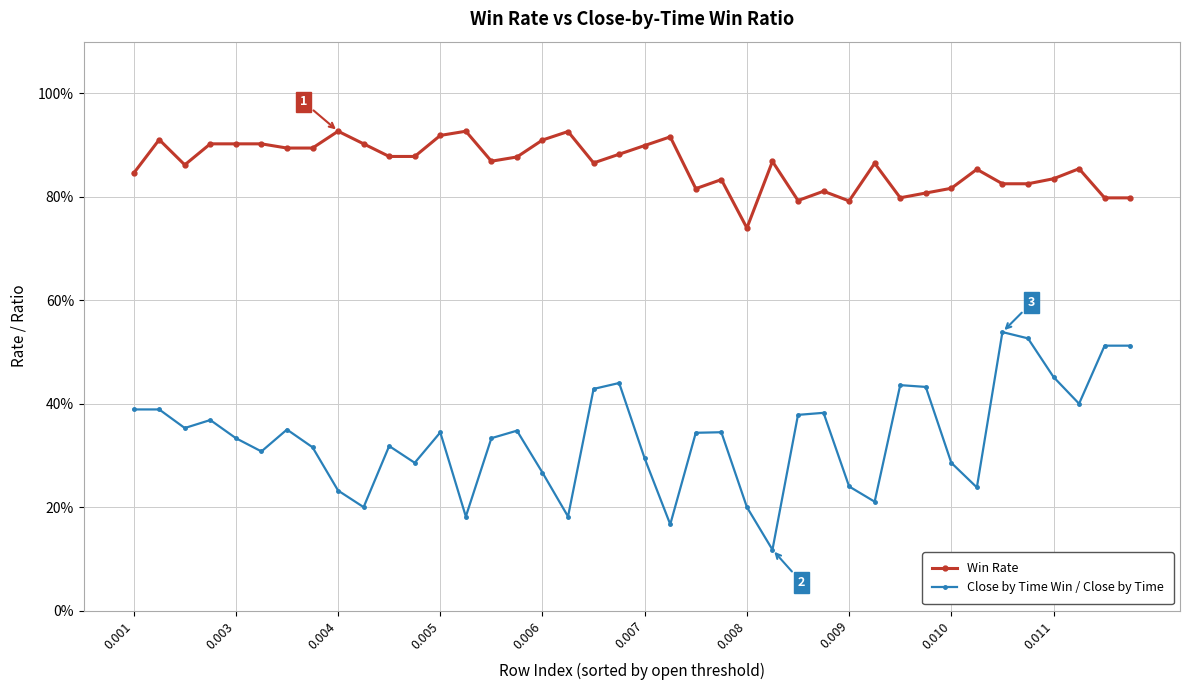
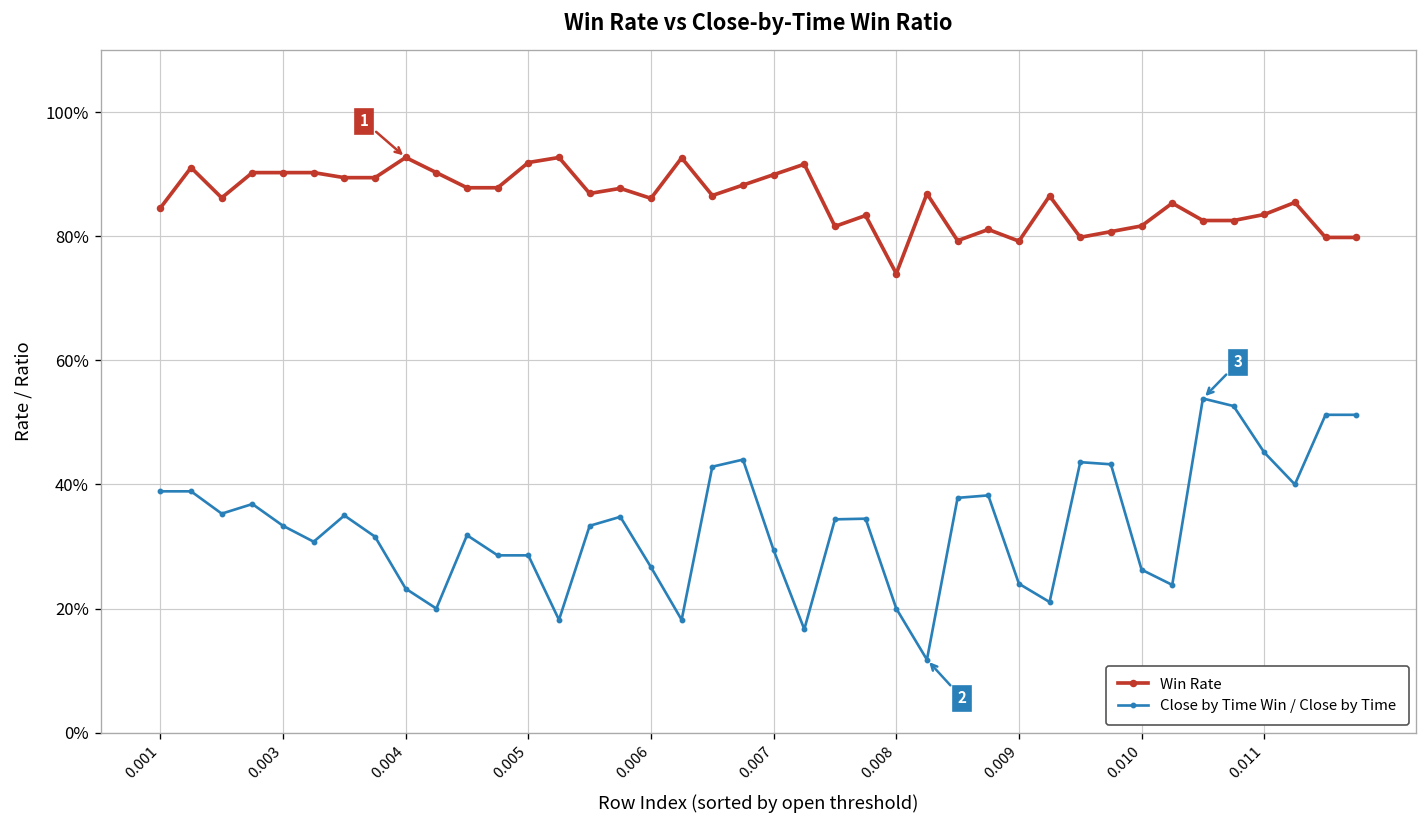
Close by Time Win / Close by Time, 0.005: 34% -> 29%
Win Rate, 0.006: 91% -> 86%
Close by Time Win / Close by Time, 0.010: 29% -> 26%
